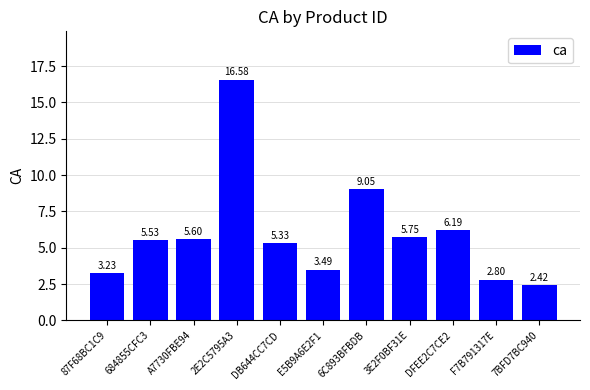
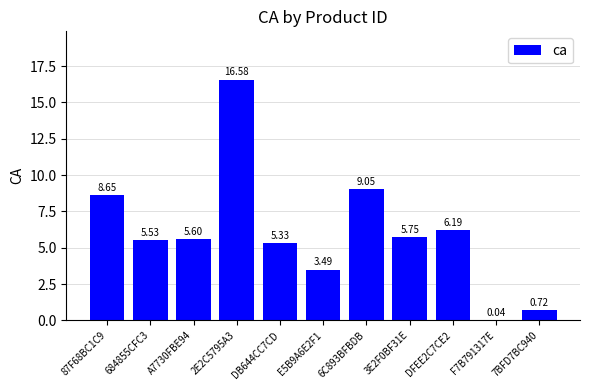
87F68BC1C9: 3.23 -> 8.65
F7B791317E: 2.80 -> 0.04
7BFD7BC940: 2.42 -> 0.72
